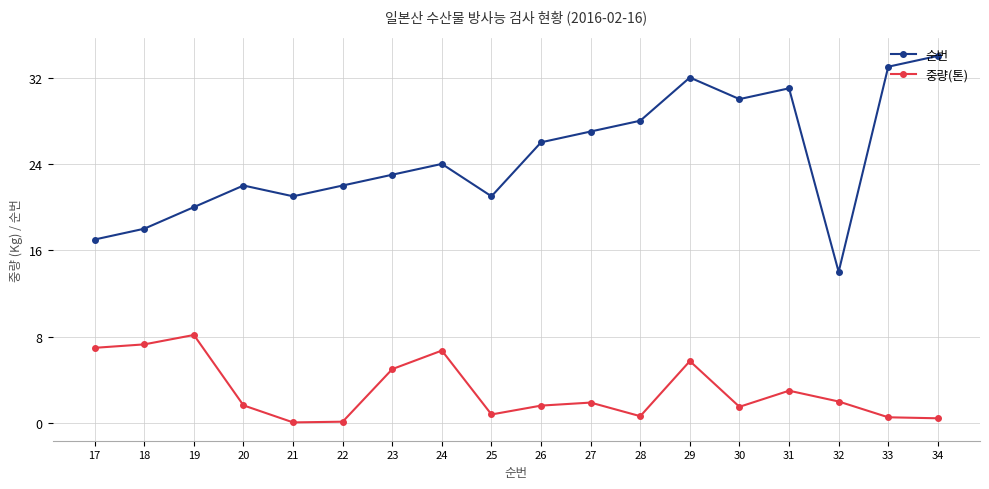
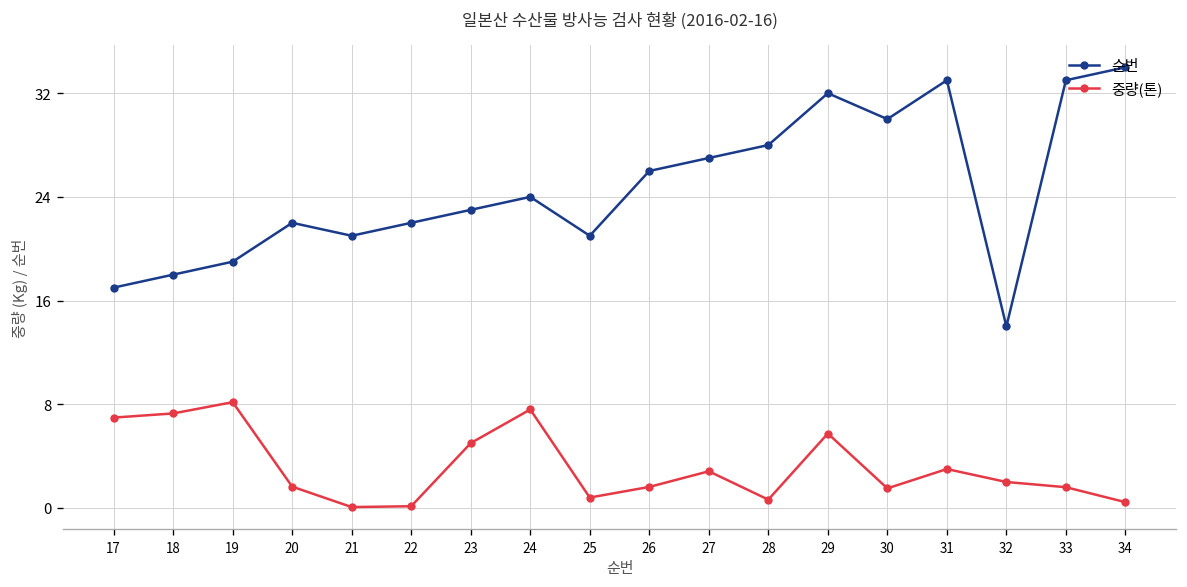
순번, 19: 20 -> 19
중량(톤), 24: 6.7 -> 7.6
중량(톤), 27: 1.9 -> 2.8
순번, 31: 31 -> 33
중량(톤), 33: 0.5 -> 1.6
